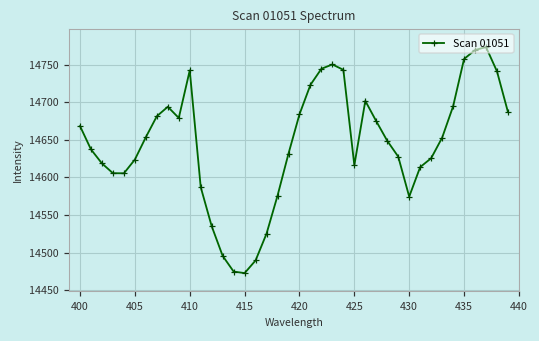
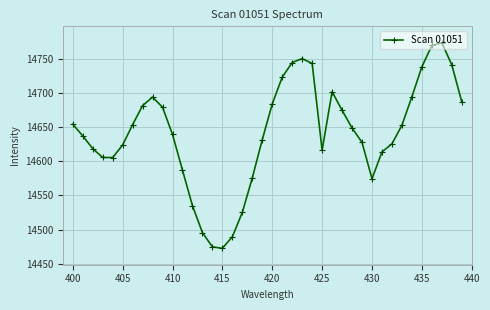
400: 14670 -> 14650
410: 14740 -> 14640
435: 14760 -> 14740
